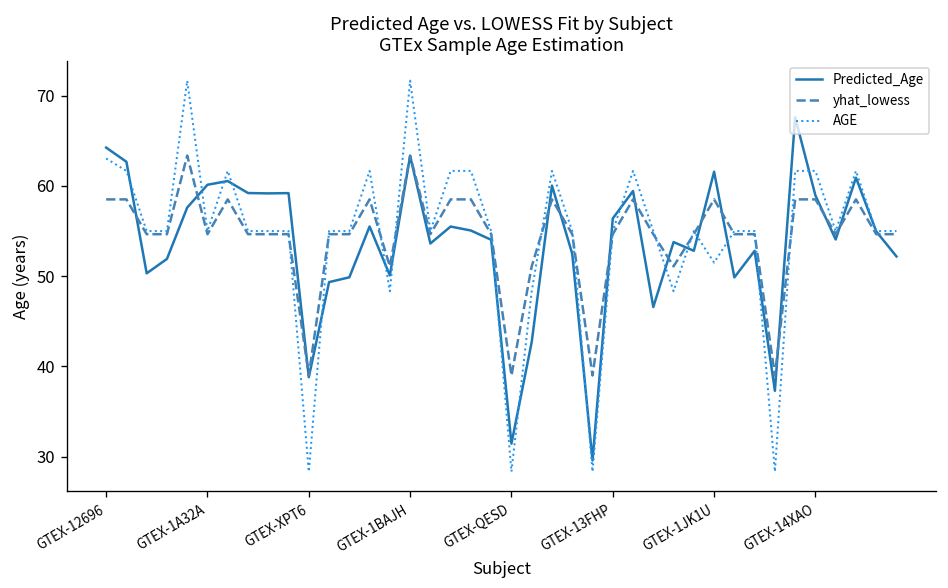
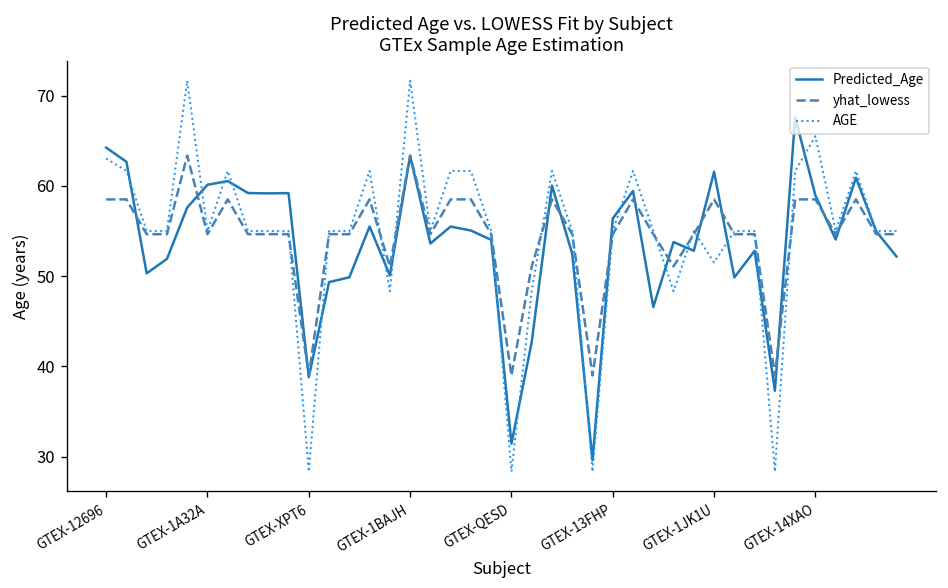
AGE, GTEX-14XAO: 62 -> 66
